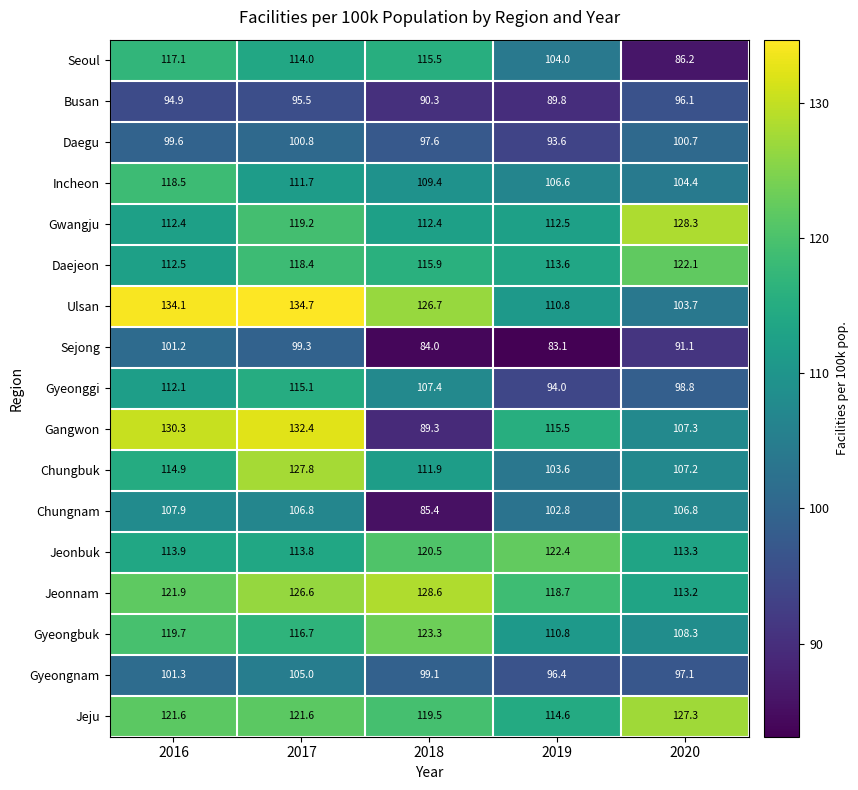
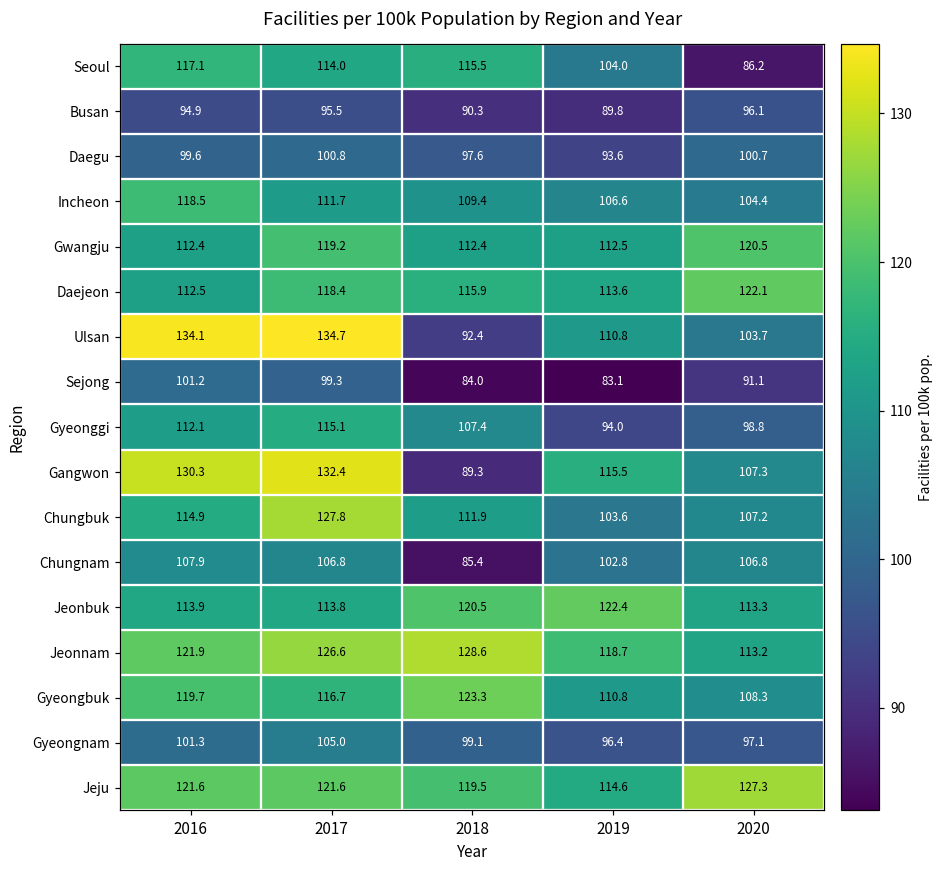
Gwangju, 2020: 128.3 -> 120.5
Ulsan, 2018: 126.7 -> 92.4
